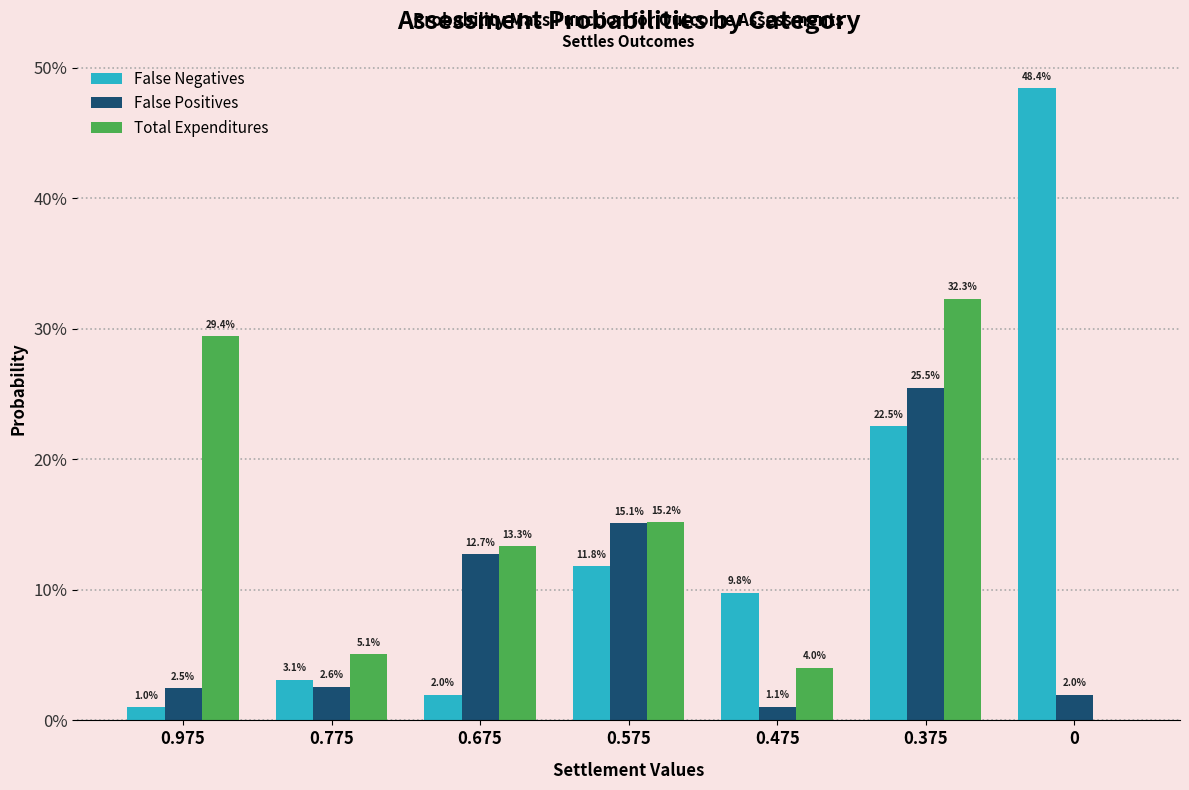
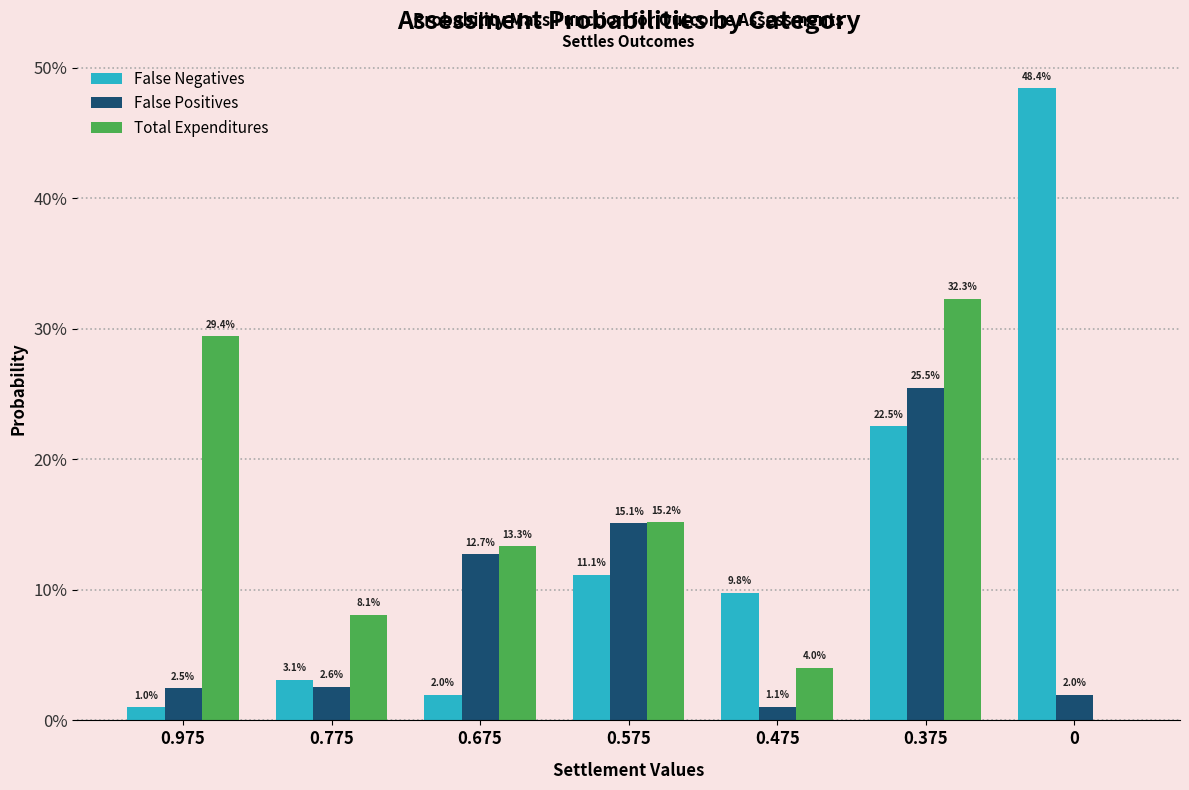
Total Expenditures, 0.775: 5.1% -> 8.1%
False Negatives, 0.575: 11.8% -> 11.1%
